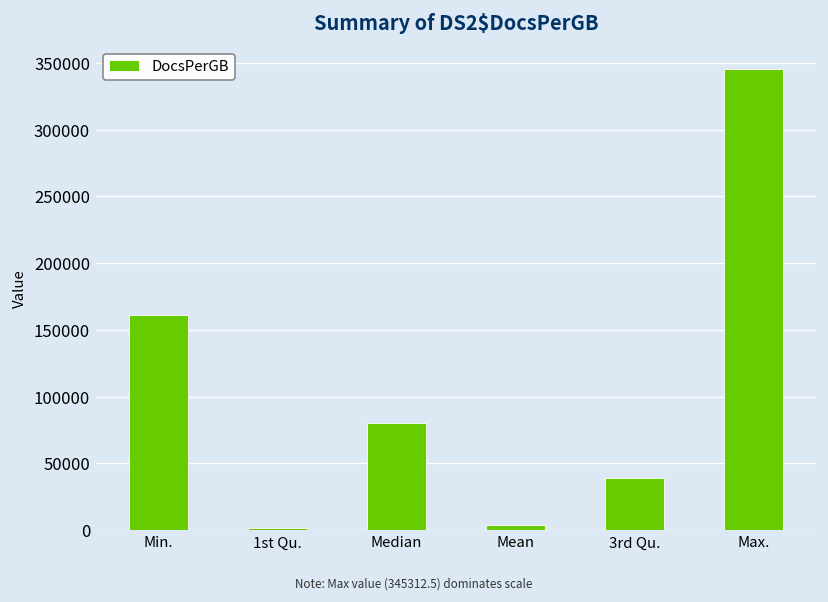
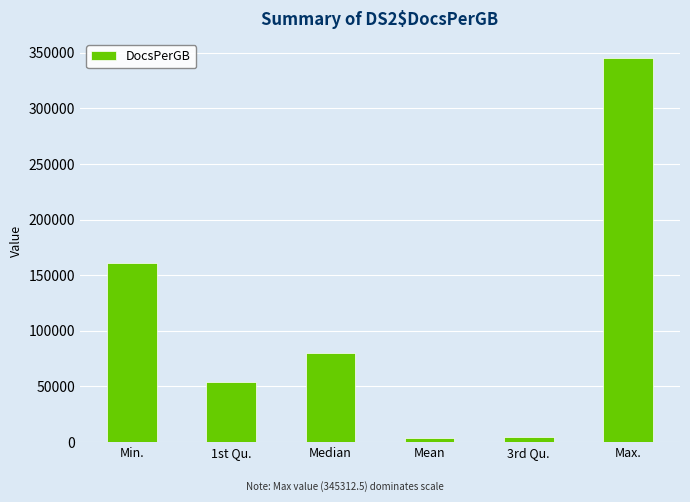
1st Qu.: 1000 -> 54000
3rd Qu.: 39000 -> 5000
